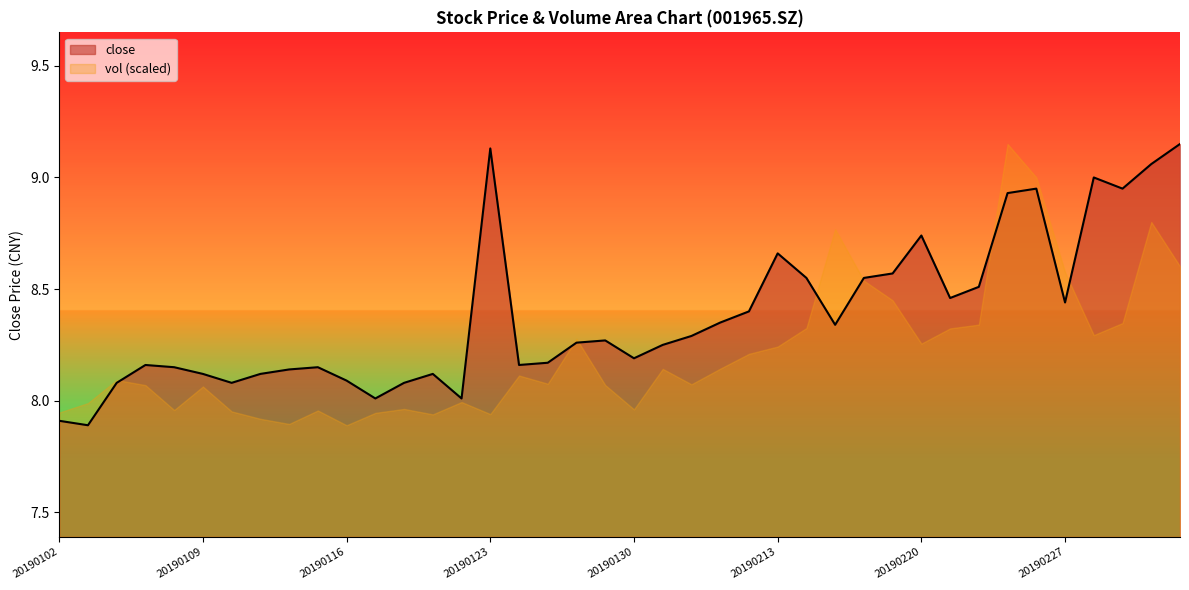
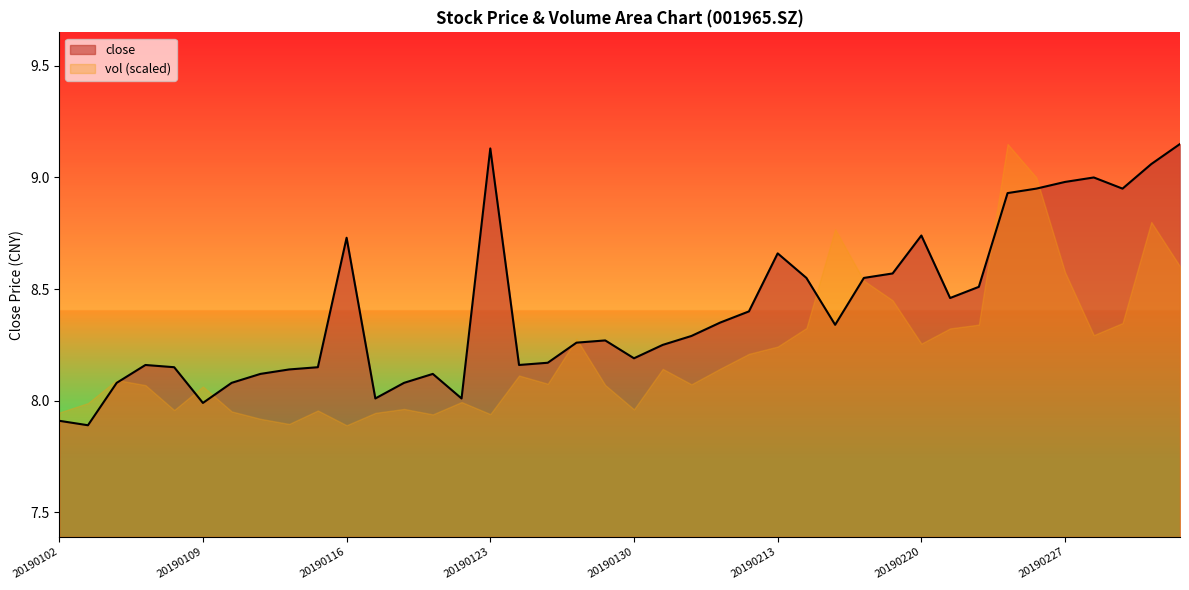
close, 20190109: 8.12 -> 7.99
close, 20190116: 8.09 -> 8.73
close, 20190227: 8.44 -> 8.98
